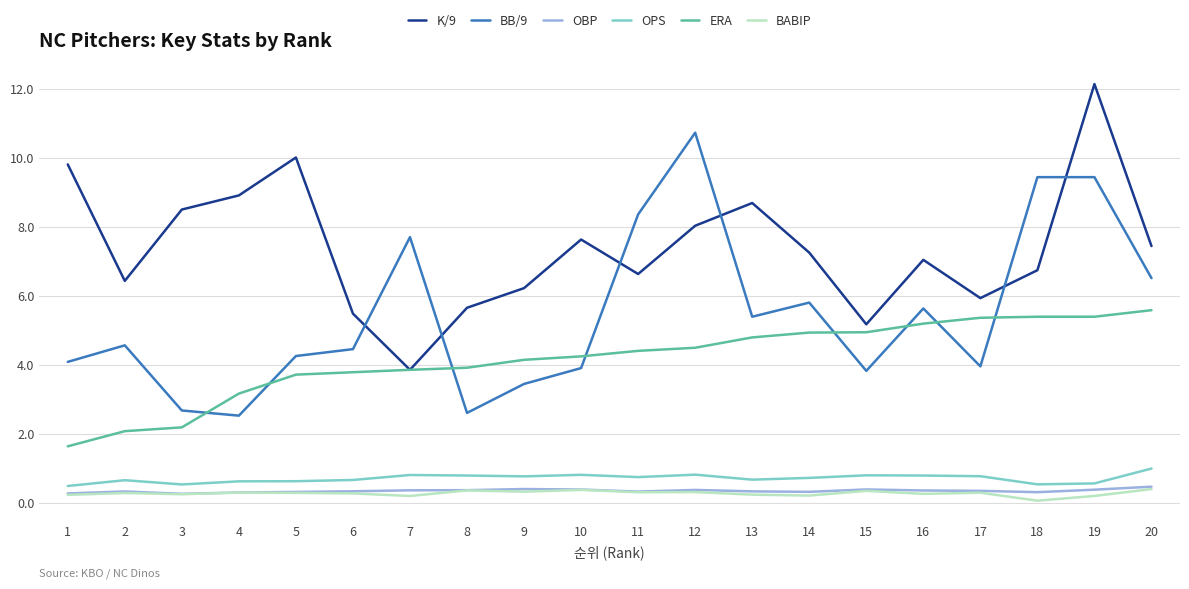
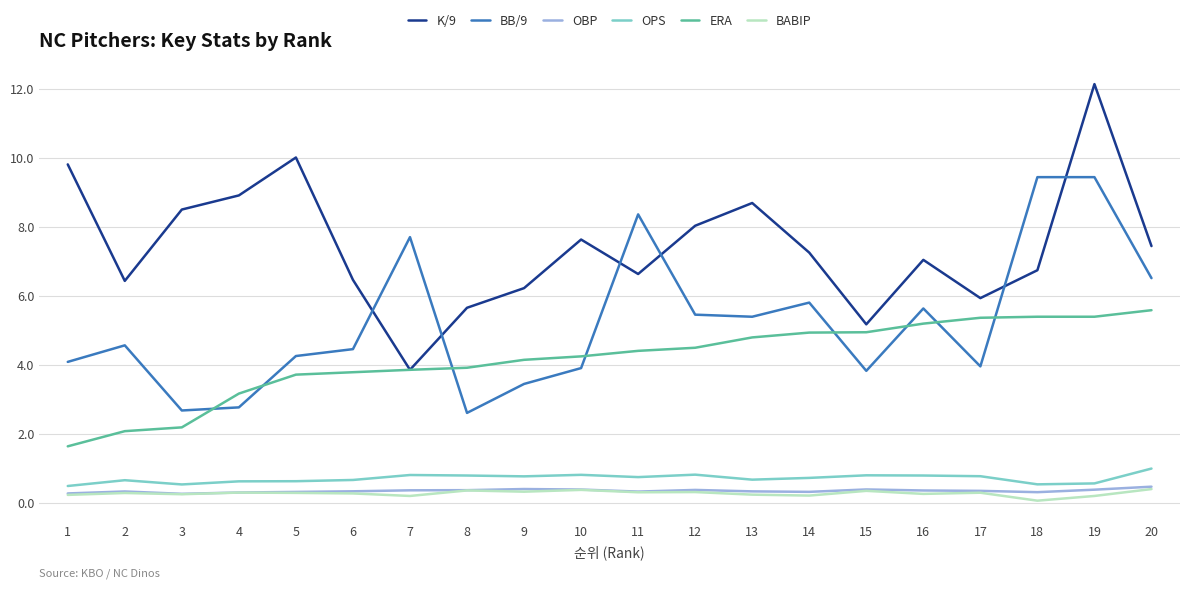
BB/9, 4: 2.5 -> 2.8
K/9, 6: 5.5 -> 6.5
BB/9, 12: 10.7 -> 5.5
